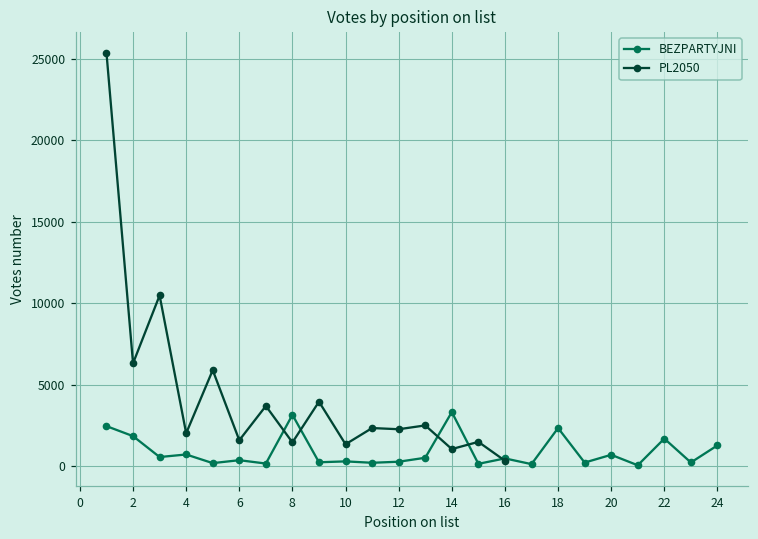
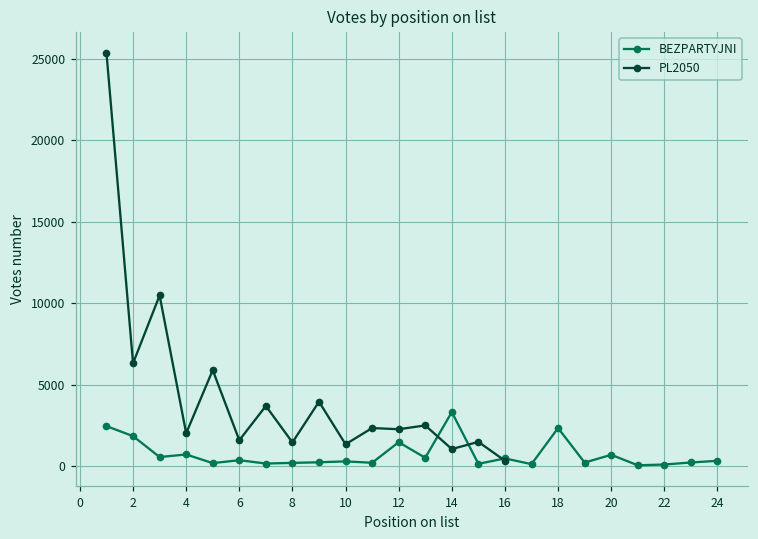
BEZPARTYJNI, 8: 3100 -> 200
BEZPARTYJNI, 12: 300 -> 1500
BEZPARTYJNI, 22: 1700 -> 100
BEZPARTYJNI, 24: 1300 -> 300
